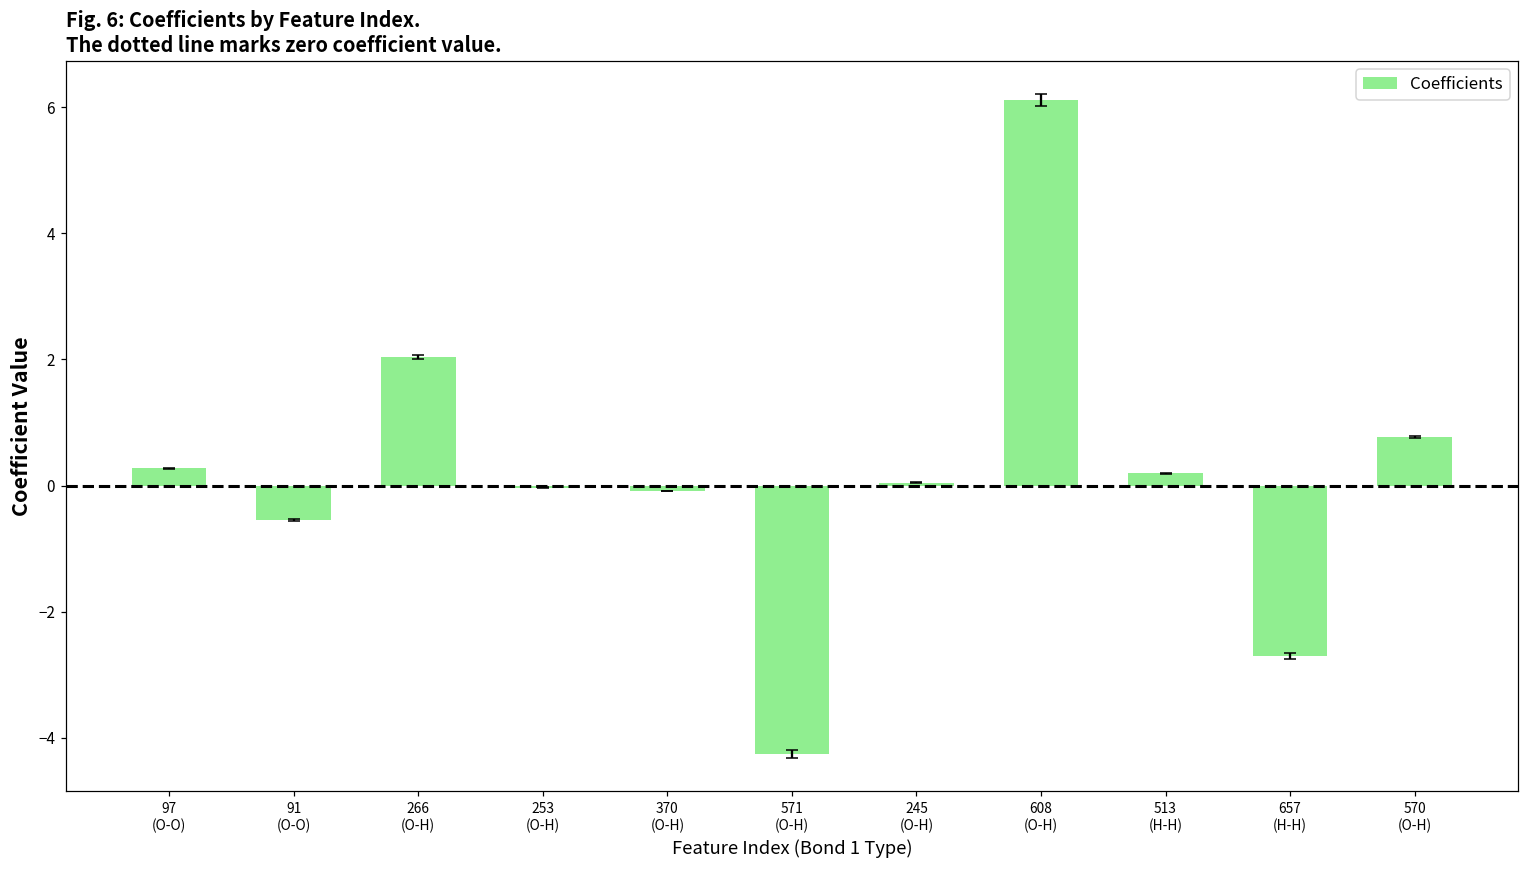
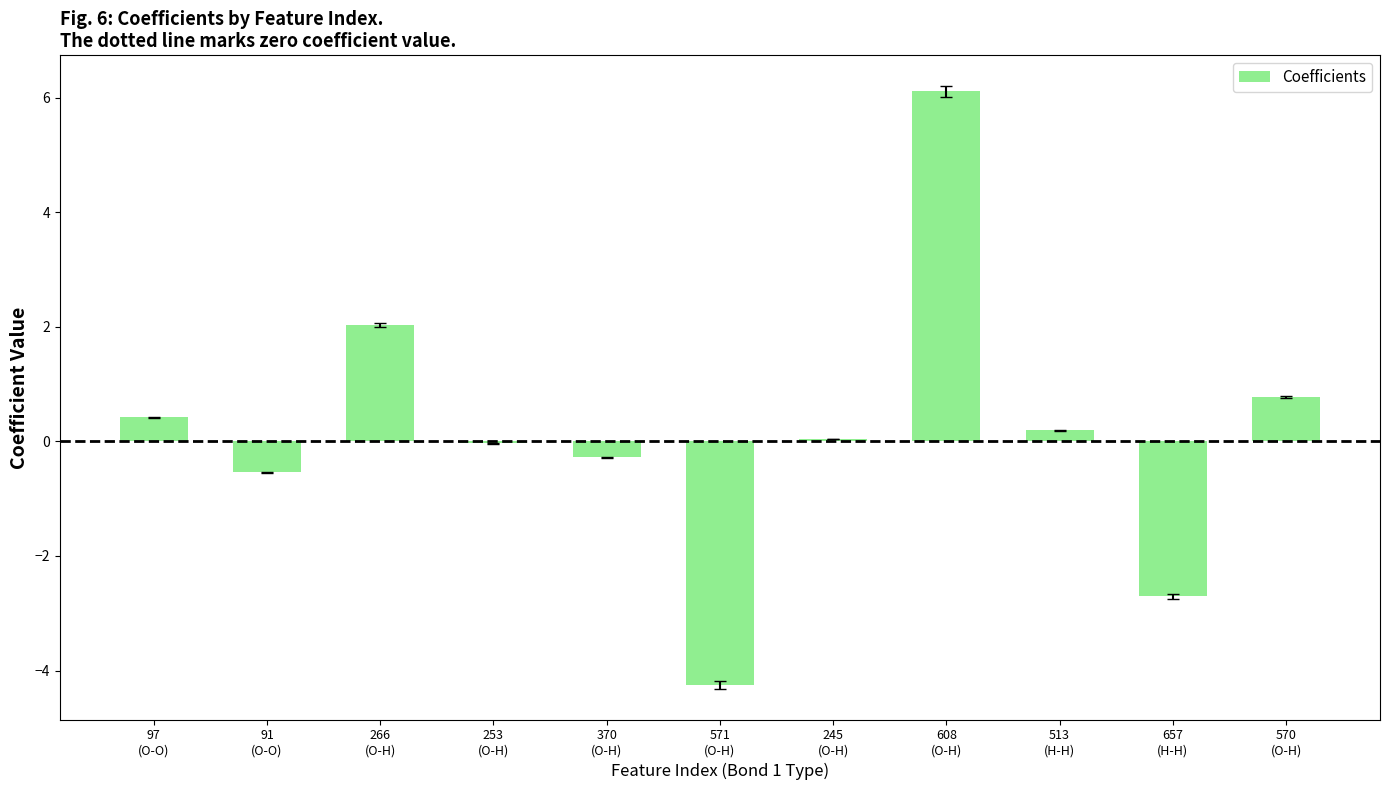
Coefficients, 97 (O-O): 0.3 -> 0.4
Coefficients, 370 (O-H): -0.1 -> -0.3
